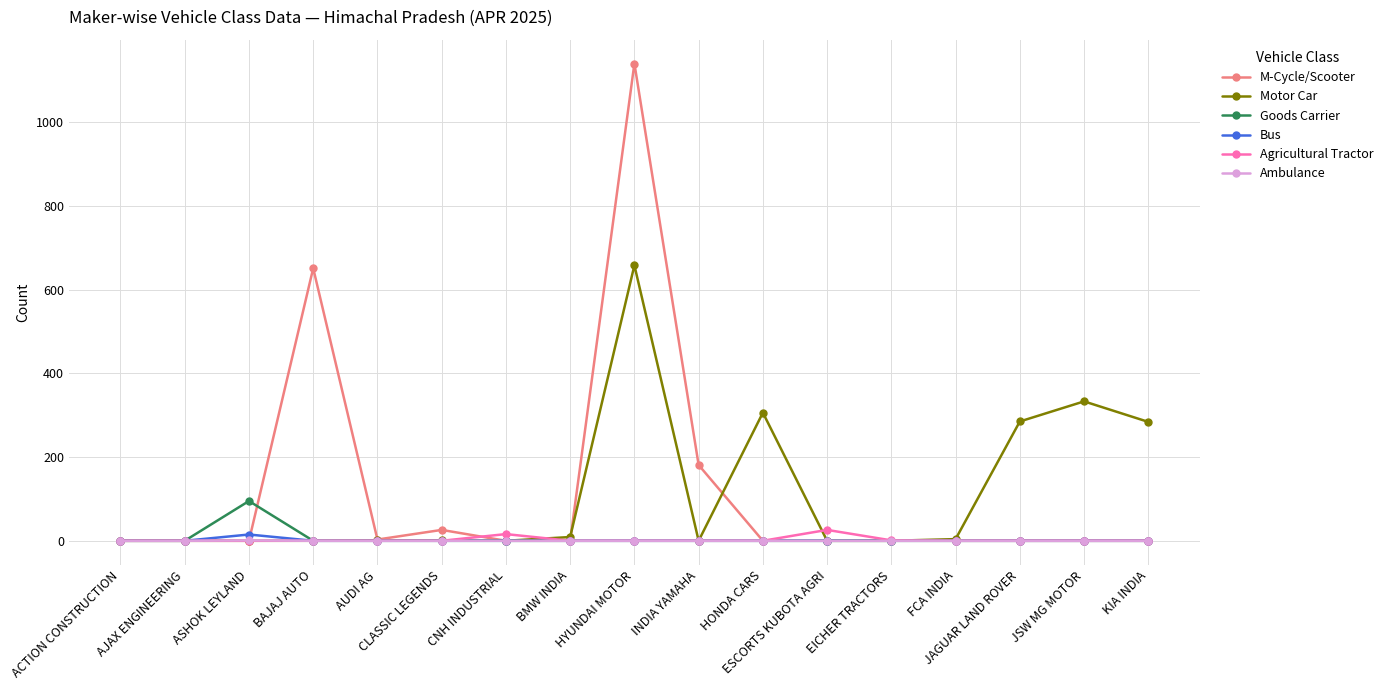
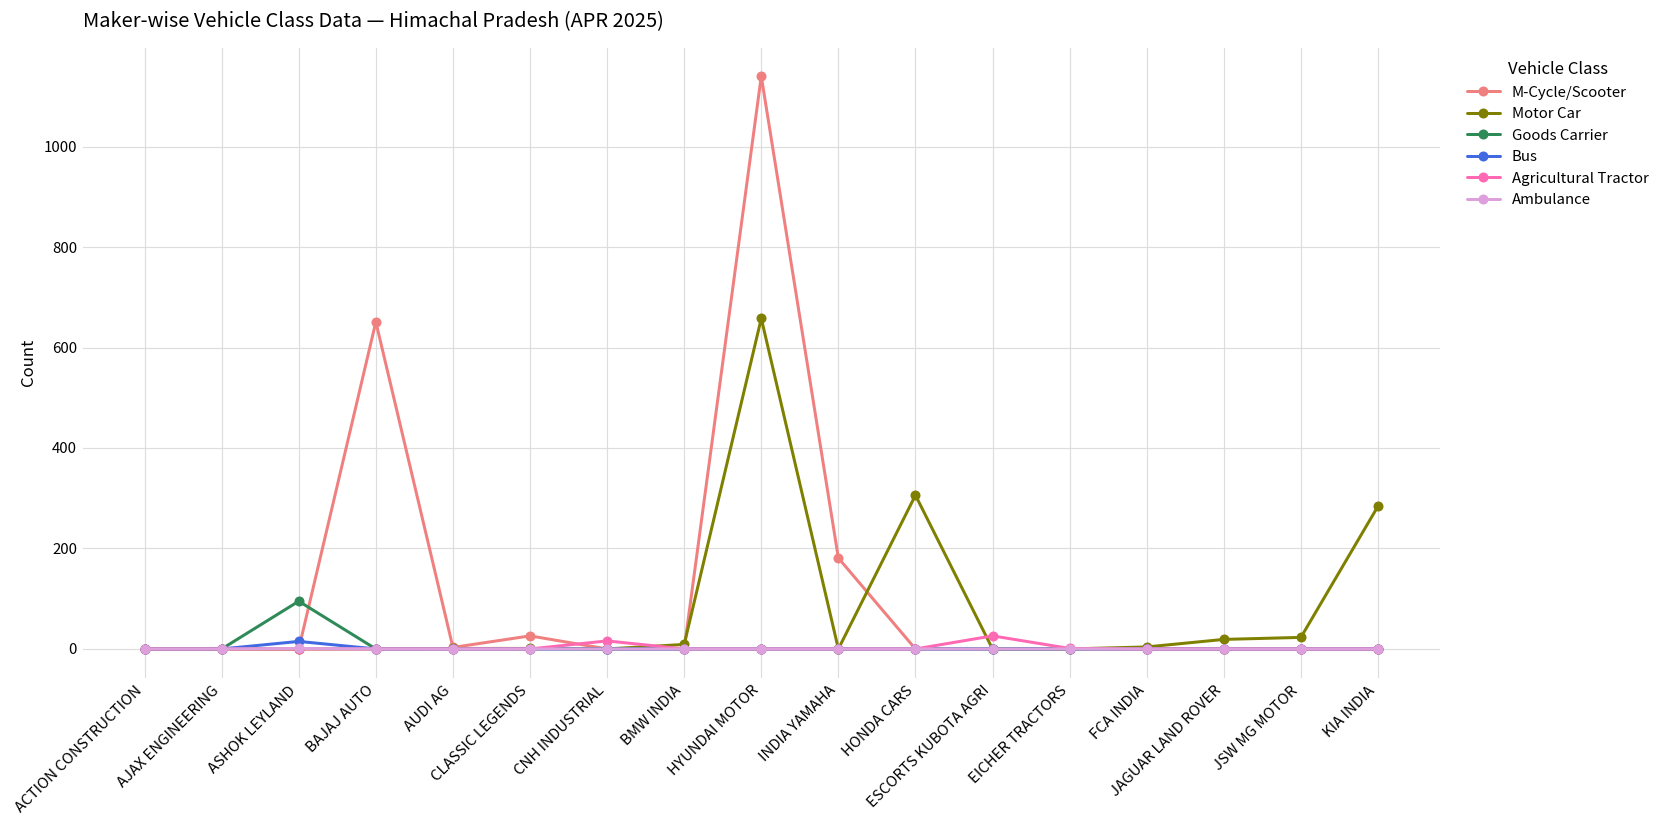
Motor Car, JAGUAR LAND ROVER: 290 -> 20
Motor Car, JSW MG MOTOR: 330 -> 20
